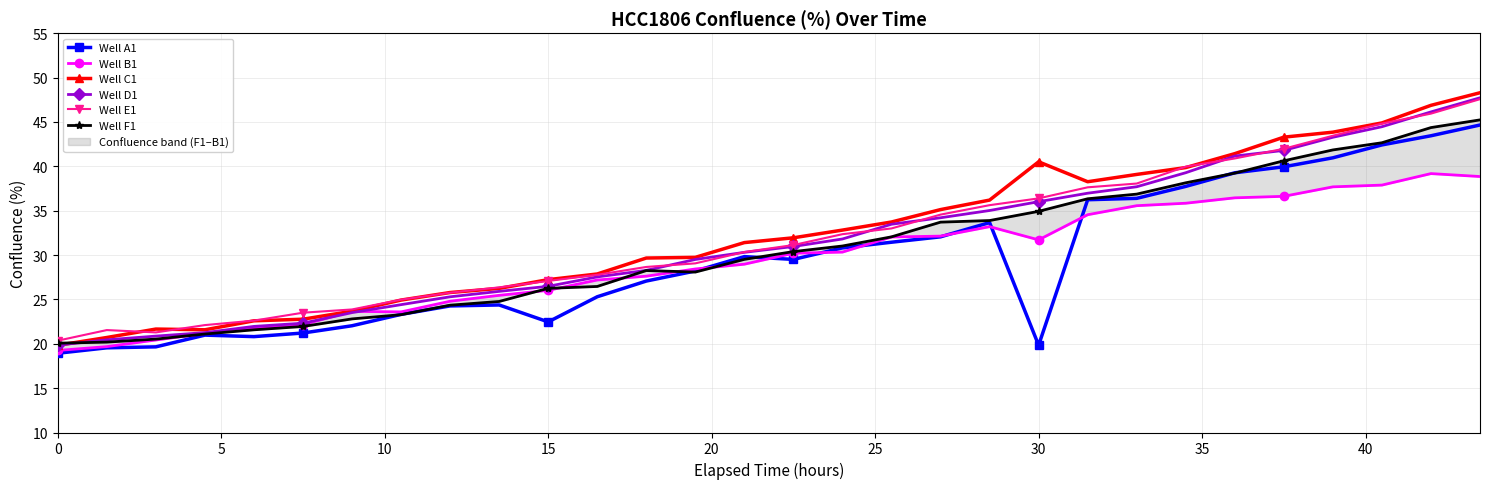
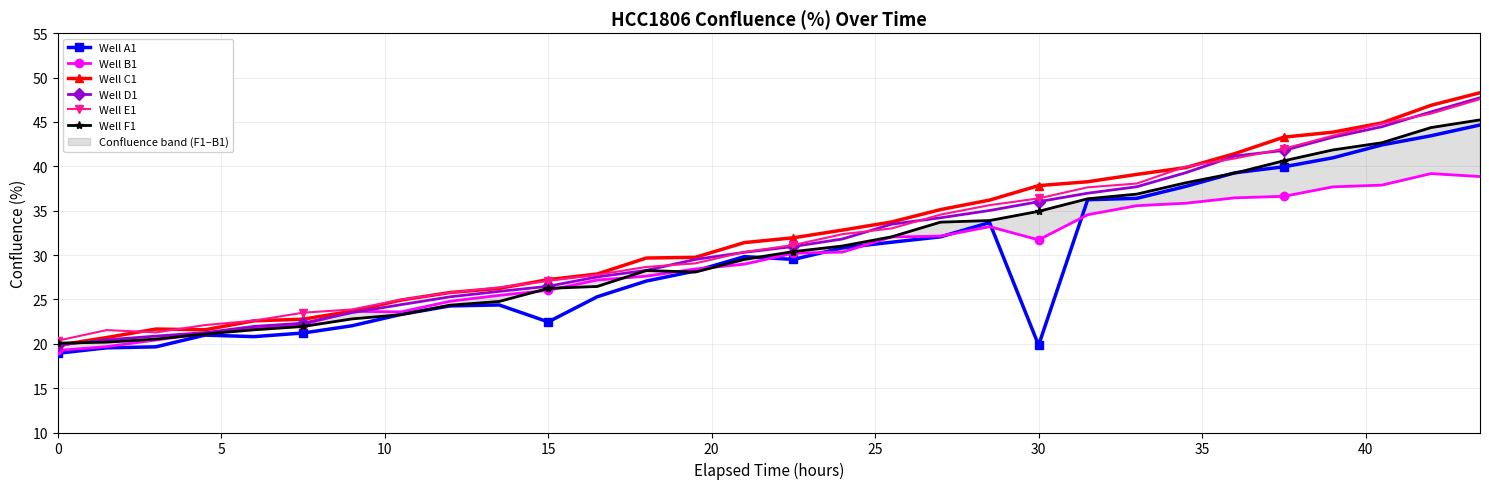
Well C1, 30: 41 -> 38
